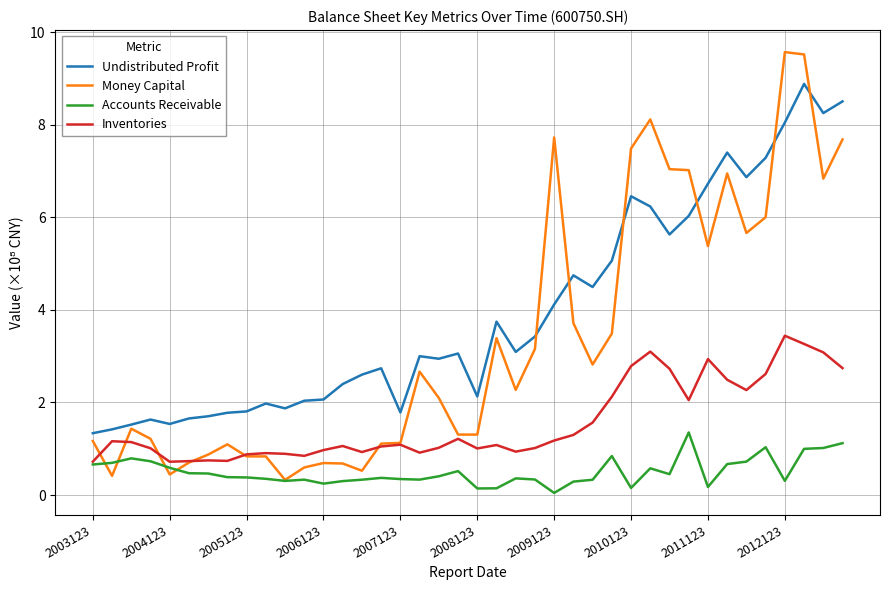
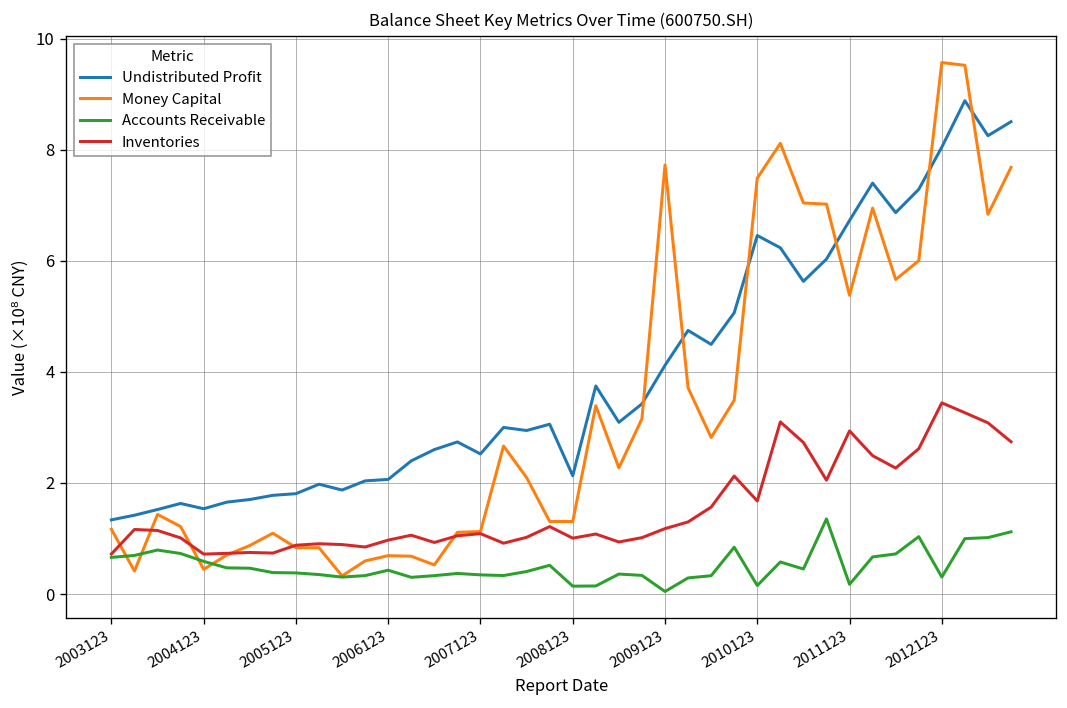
Accounts Receivable, 2006123: 0.2 -> 0.4
Undistributed Profit, 2007123: 1.8 -> 2.5
Inventories, 2010123: 2.8 -> 1.7
